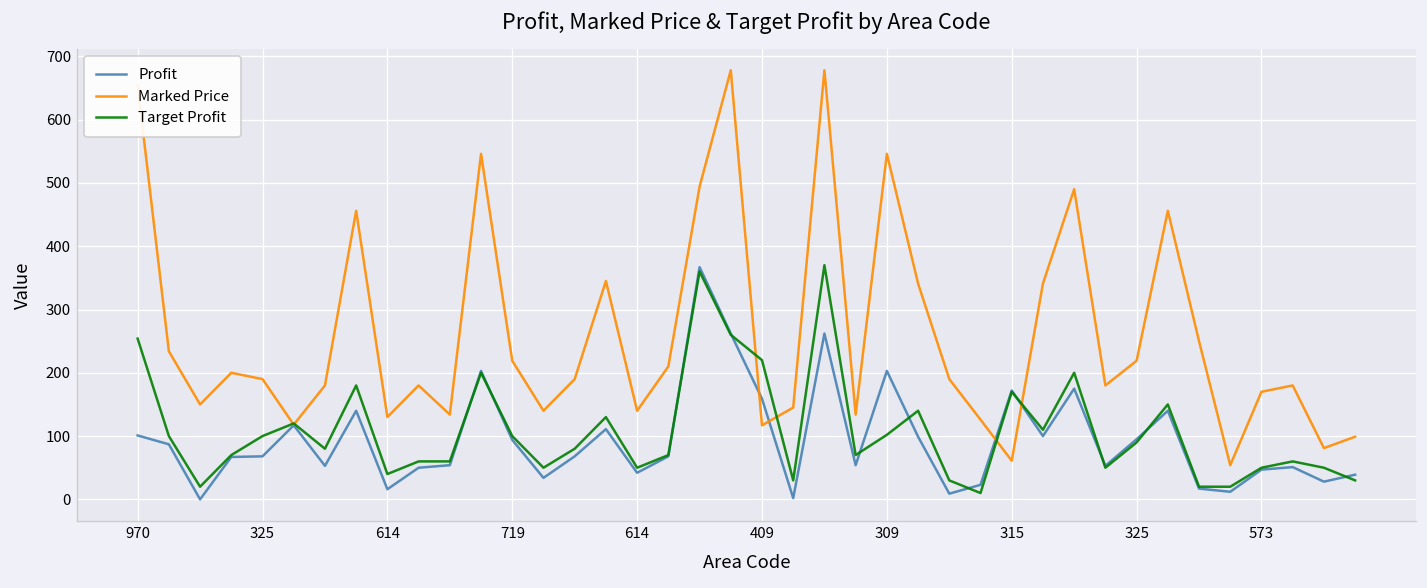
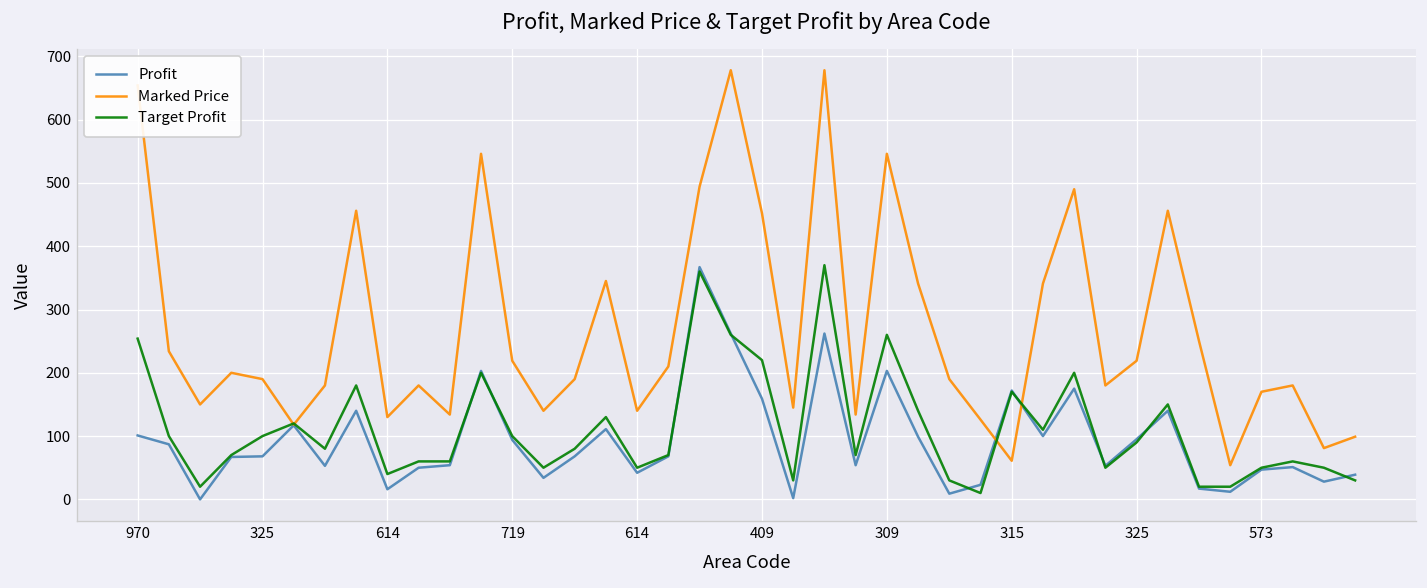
Marked Price, 409: 120 -> 450
Target Profit, 309: 100 -> 260
